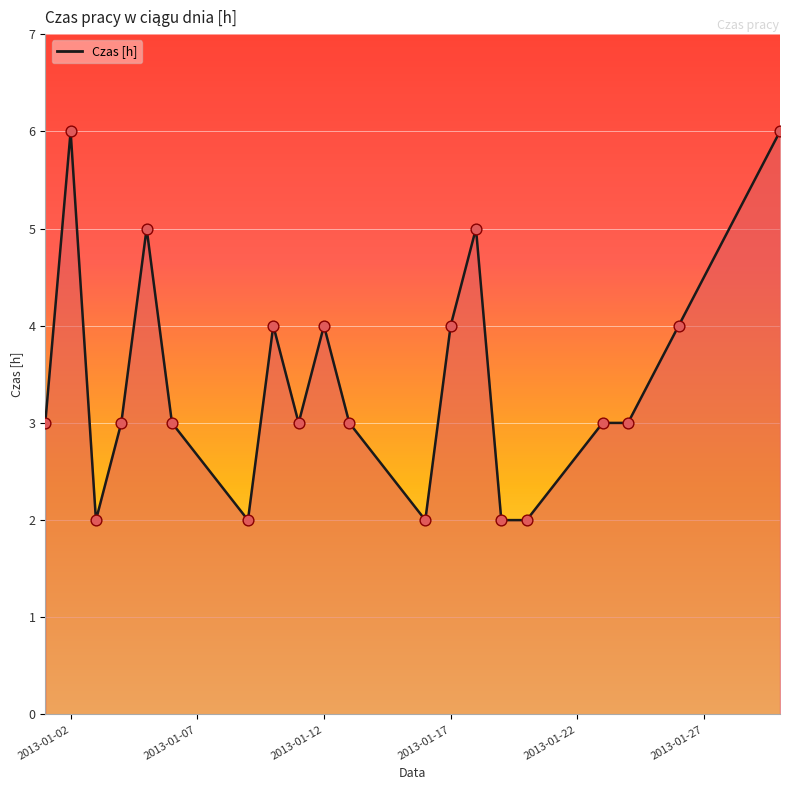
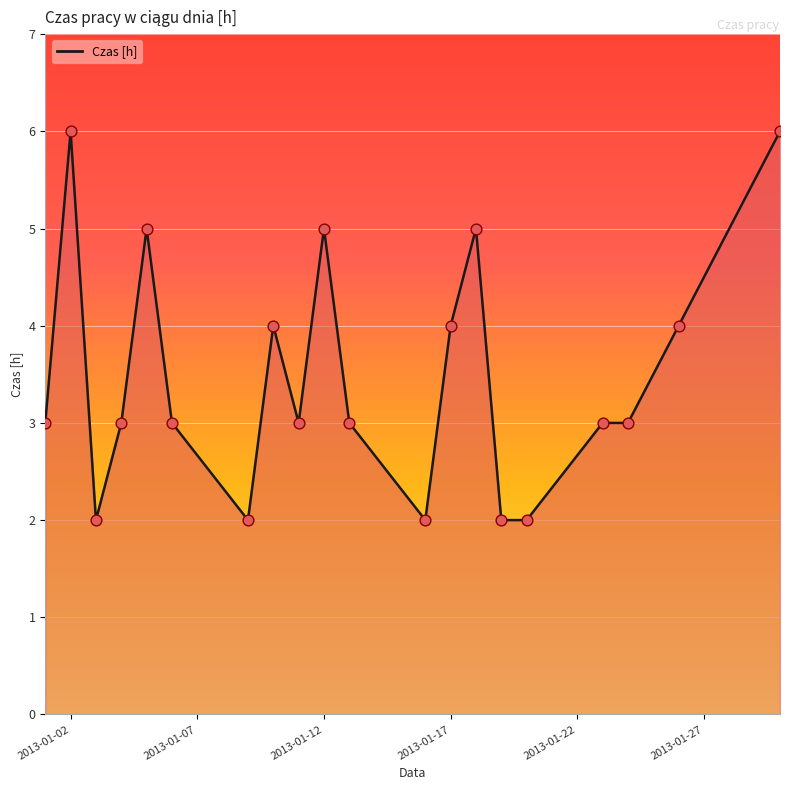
2013-01-12: 4 -> 5
